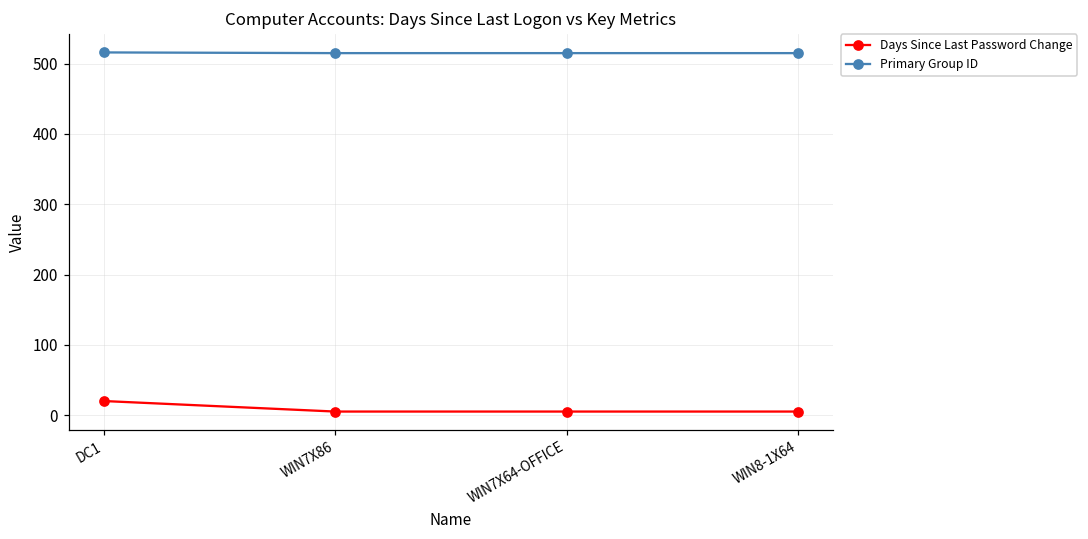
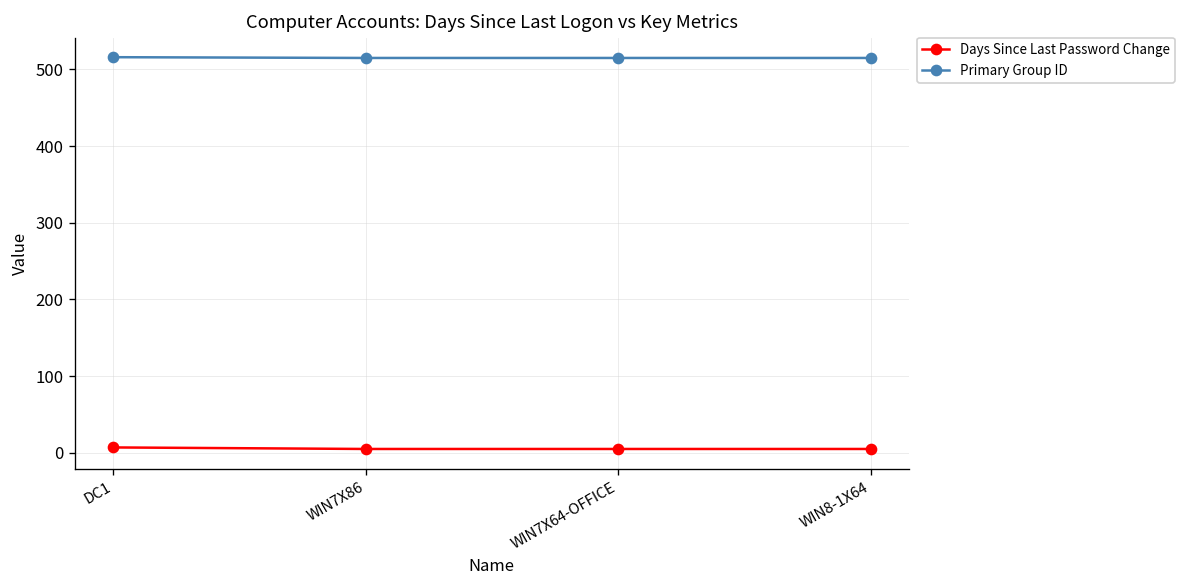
Days Since Last Password Change, DC1: 20 -> 10
